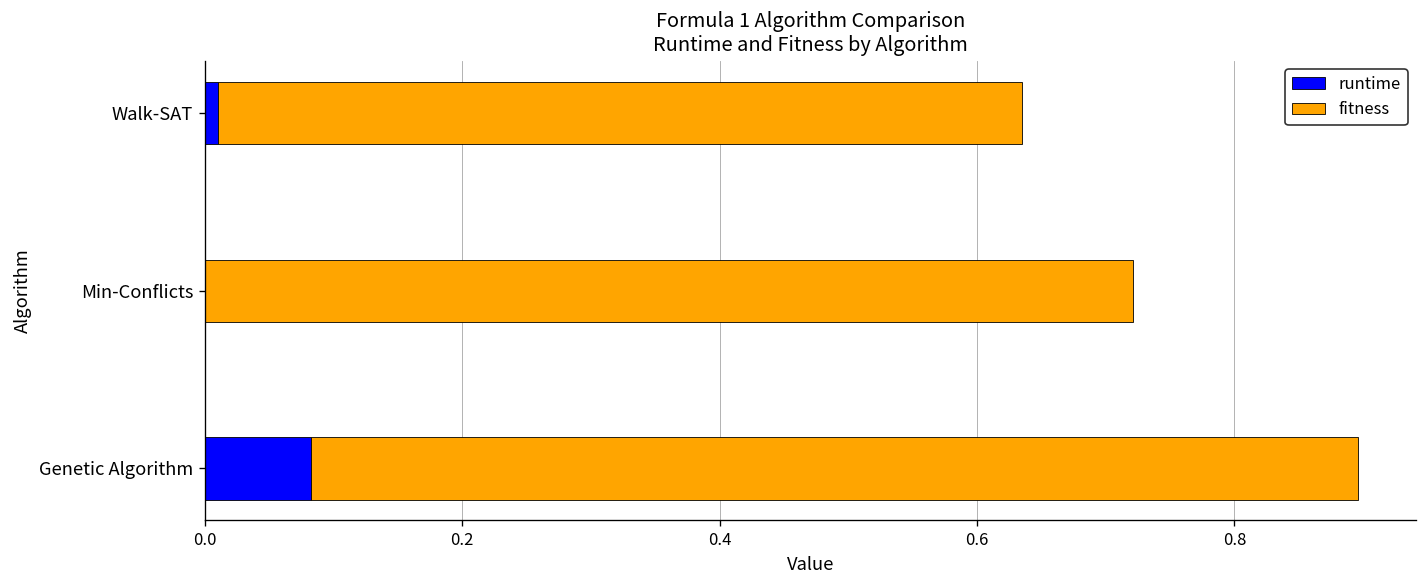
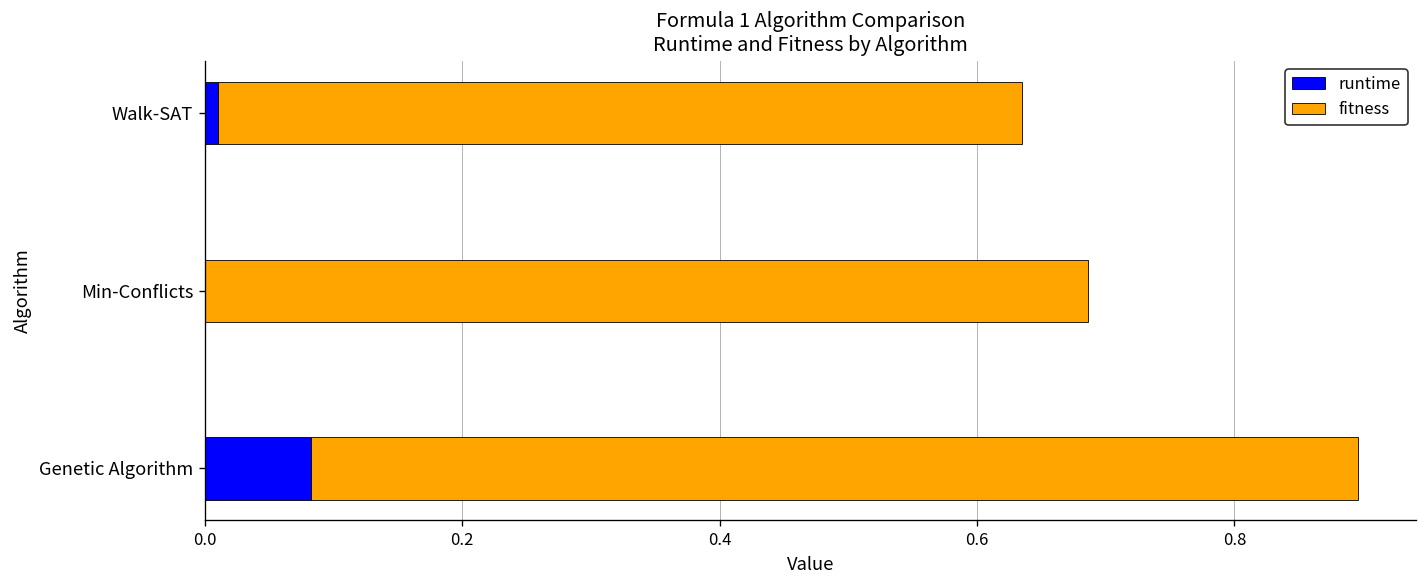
fitness, Min-Conflicts: 0.721 -> 0.686
